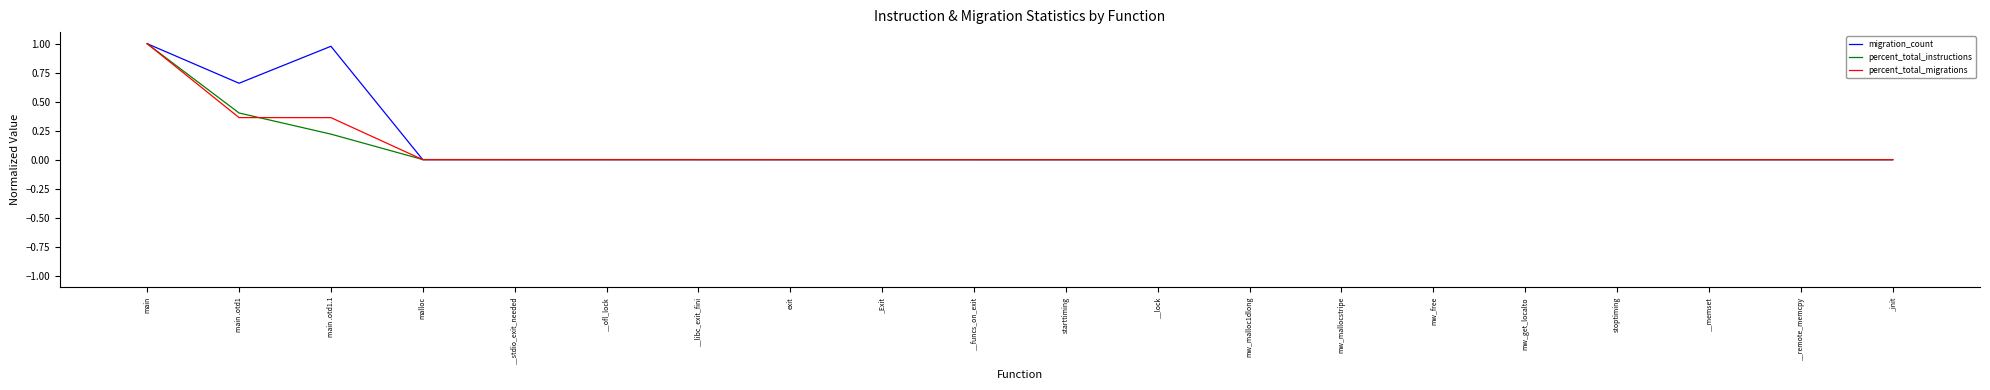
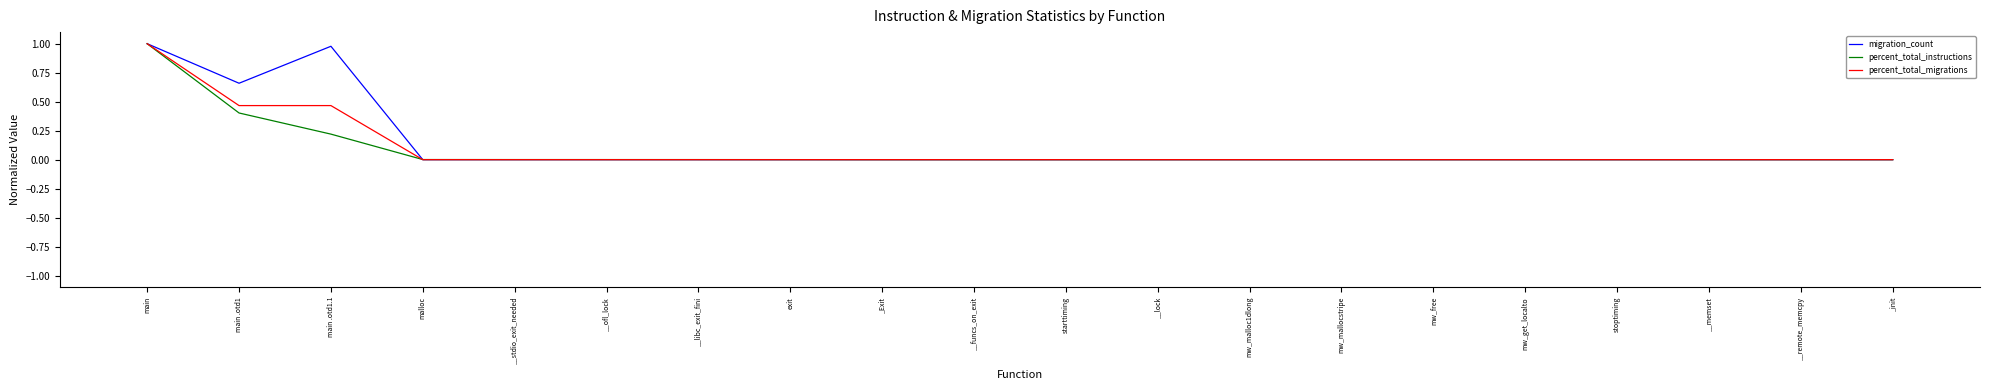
percent_total_migrations, main .otd1: 0.36 -> 0.47
percent_total_migrations, main .otd1.1: 0.36 -> 0.47
